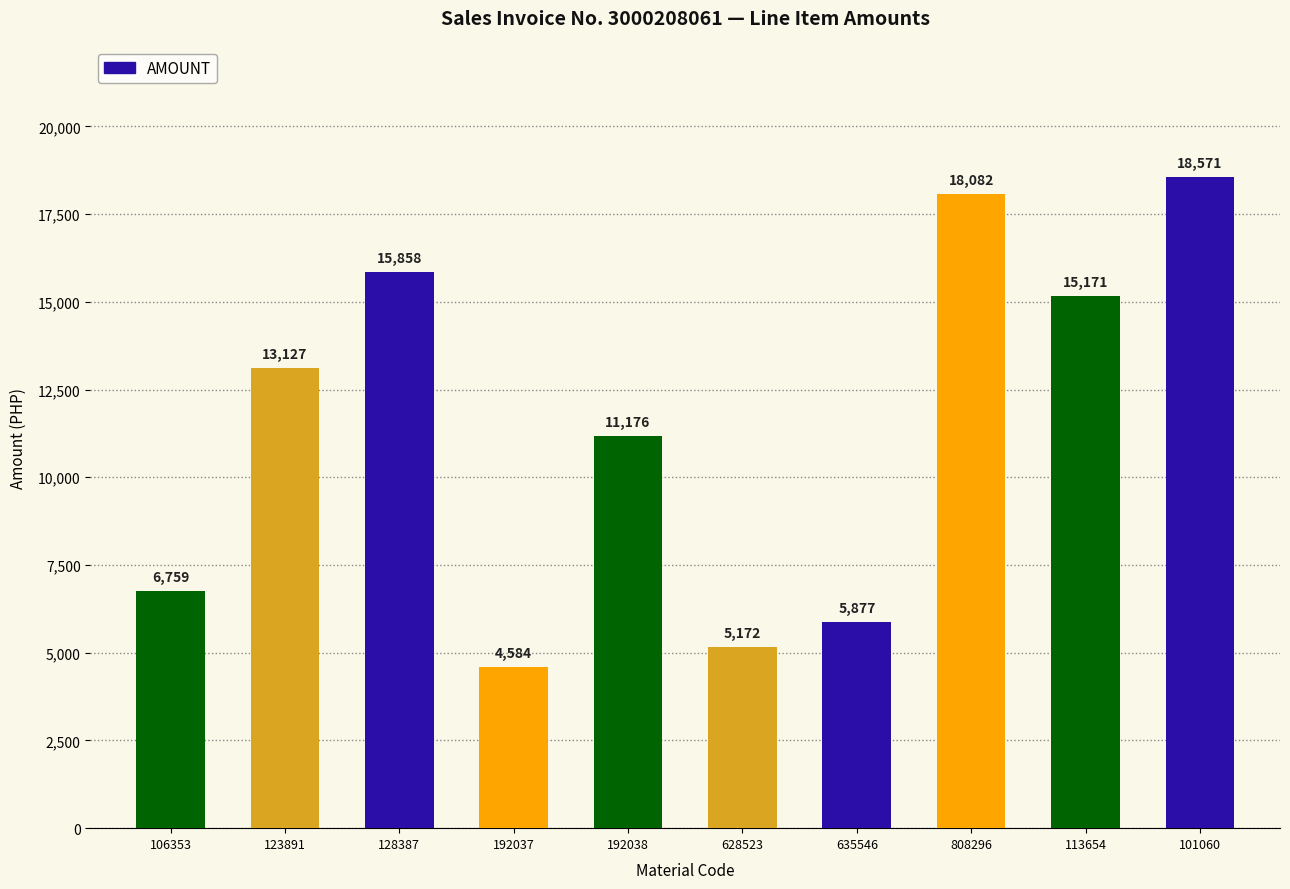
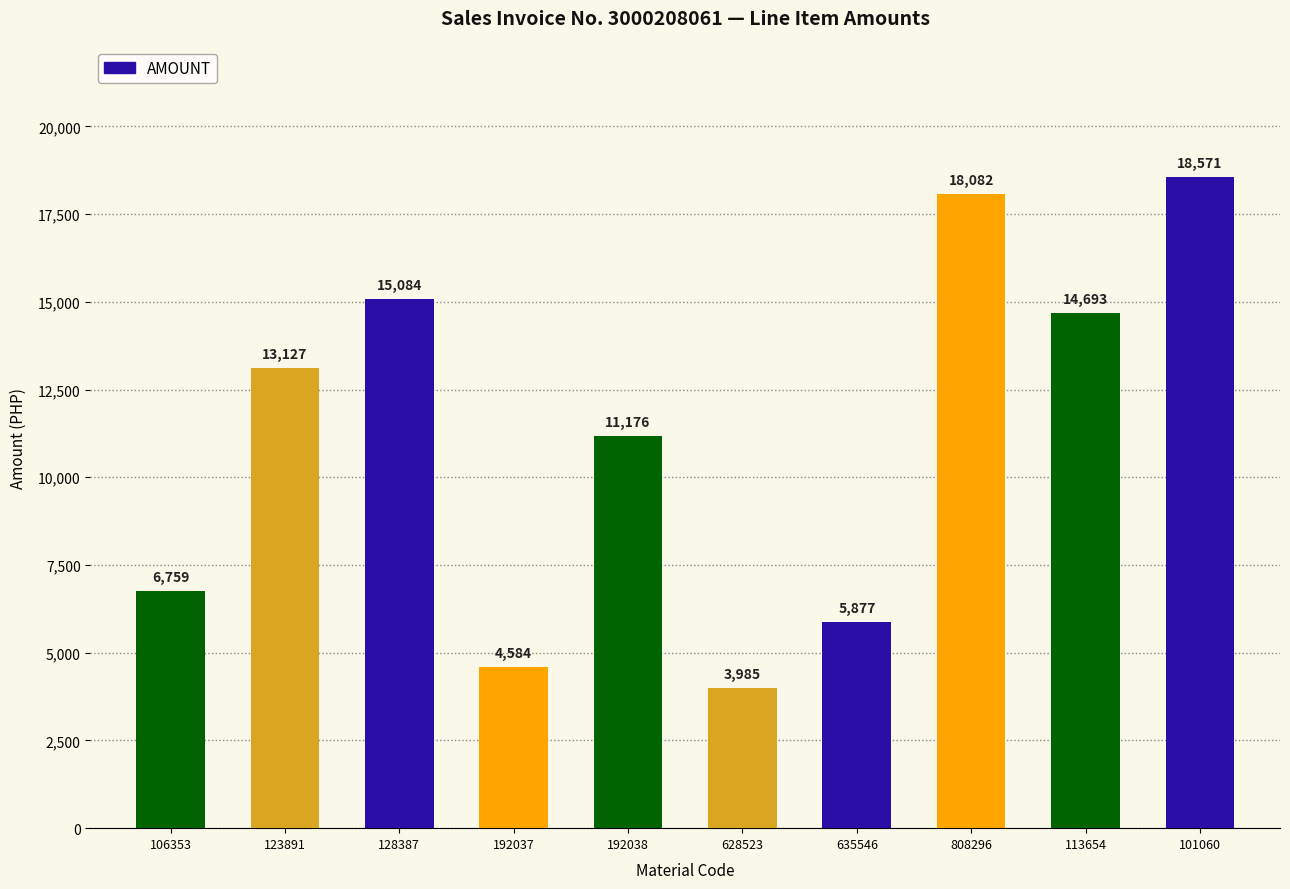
128387: 15,858 -> 15,084
628523: 5,172 -> 3,985
113654: 15,171 -> 14,693
